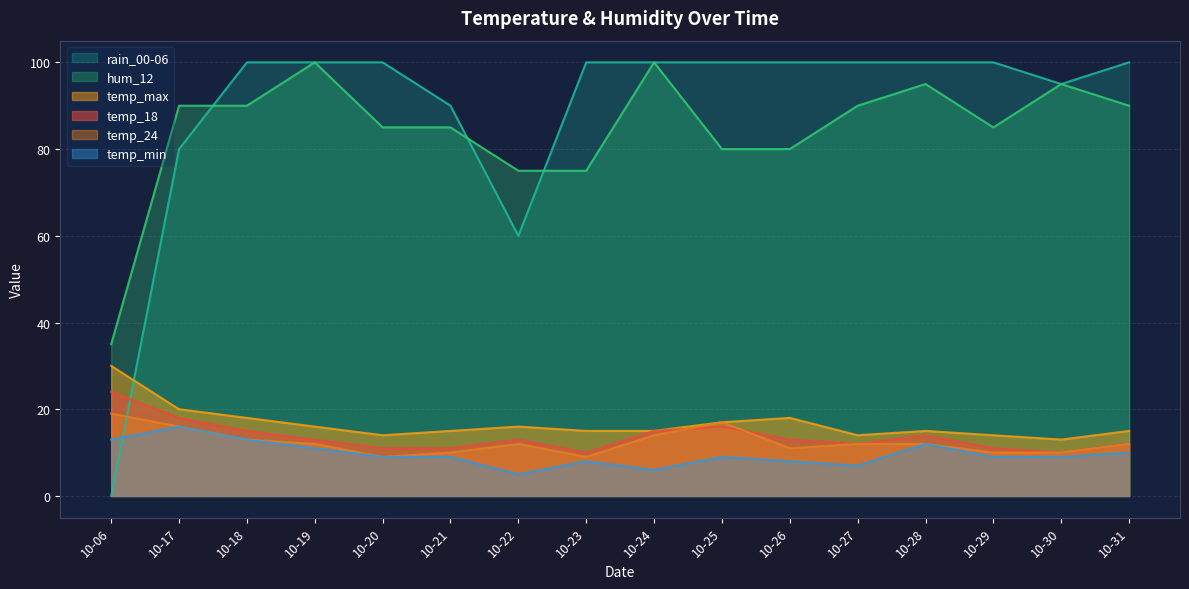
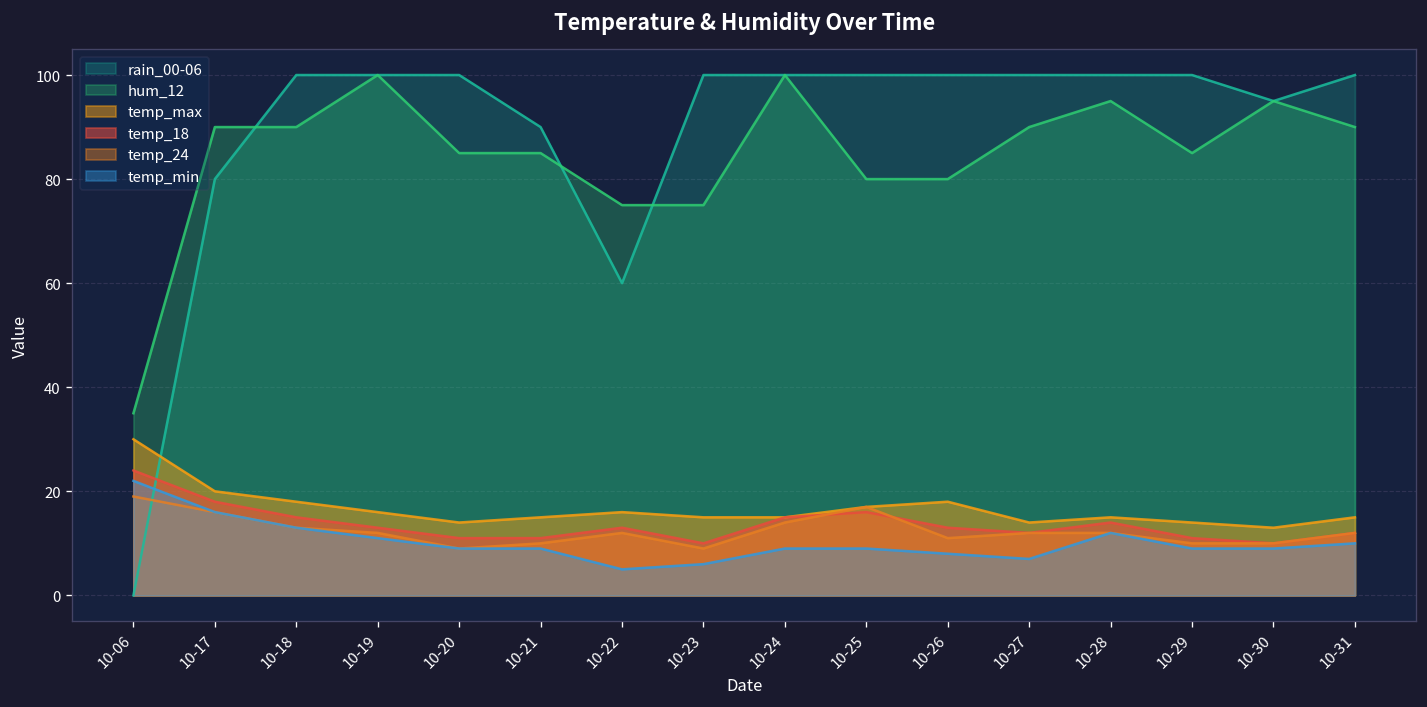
temp_min, 10-06: 13 -> 22
temp_min, 10-23: 8 -> 6
temp_min, 10-24: 6 -> 9
